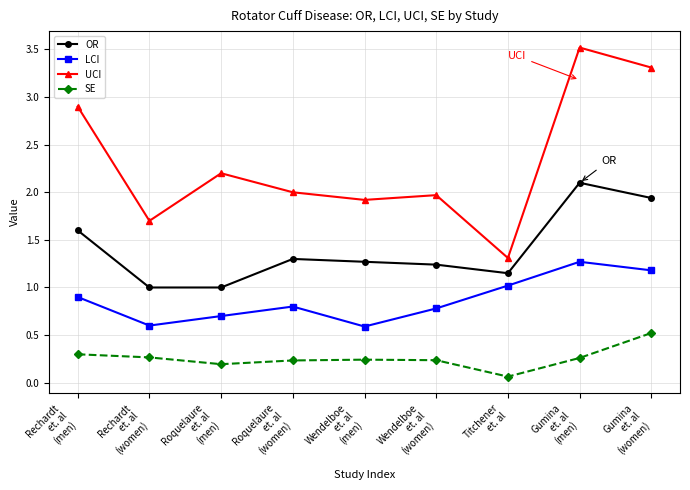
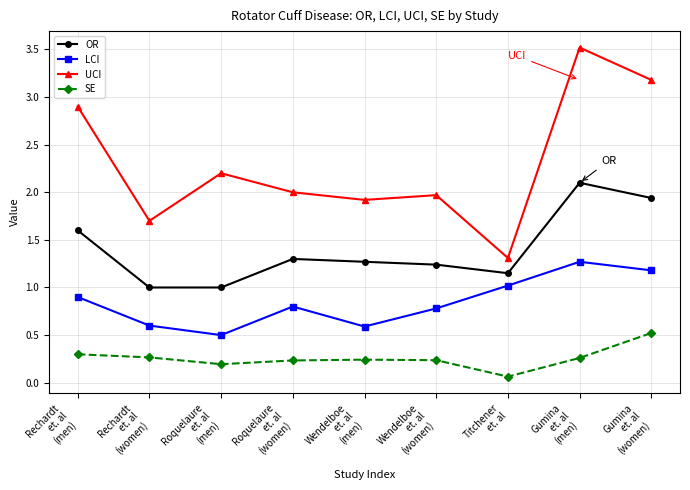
LCI, Roquelaure et. al (men): 0.7 -> 0.5
UCI, Gumina et. al (women): 3.3 -> 3.2
